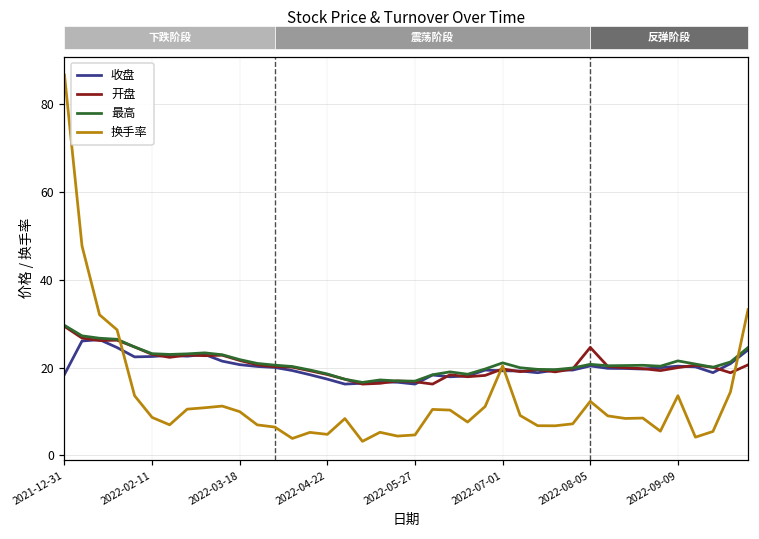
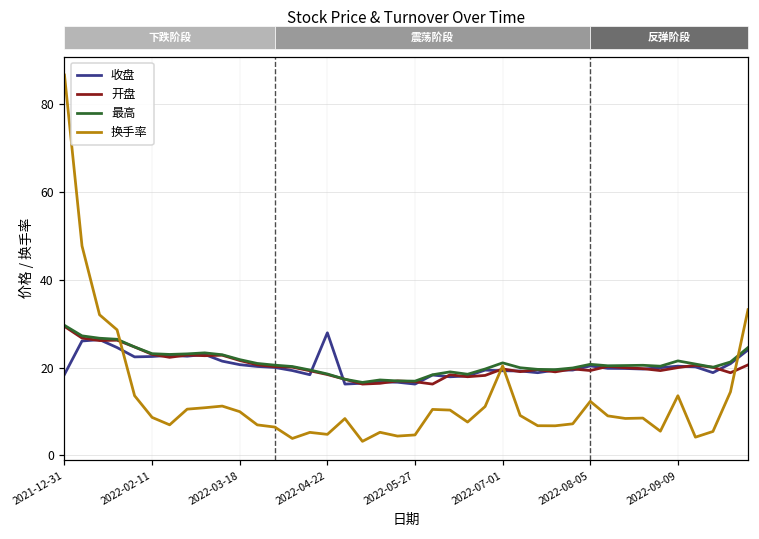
收盘, 2022-04-22: 17 -> 28
开盘, 2022-08-05: 25 -> 19
